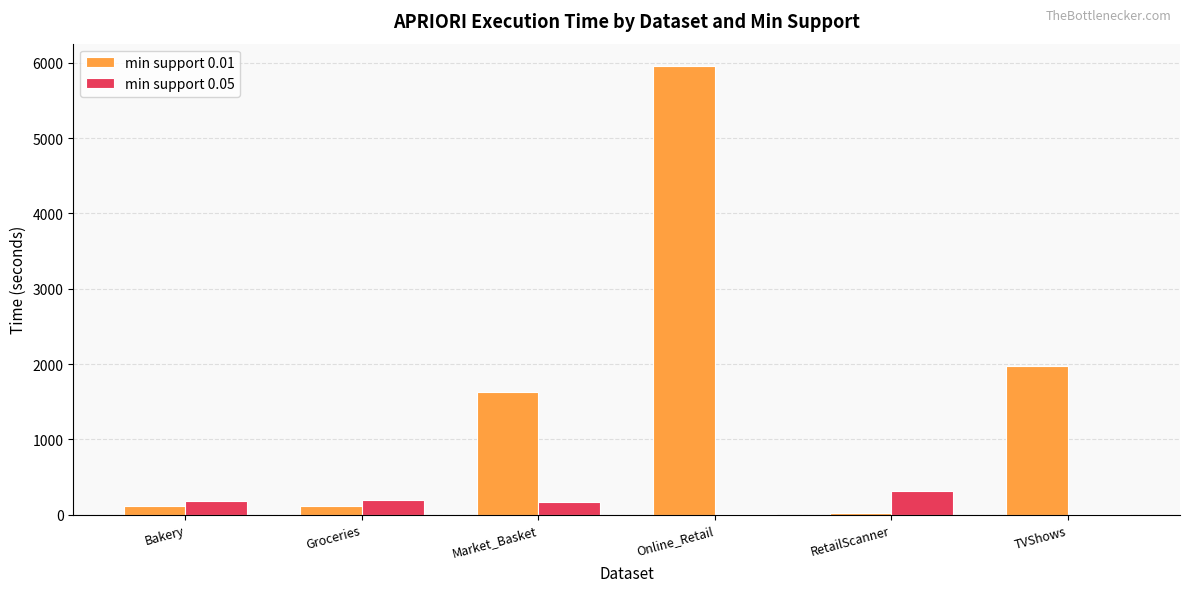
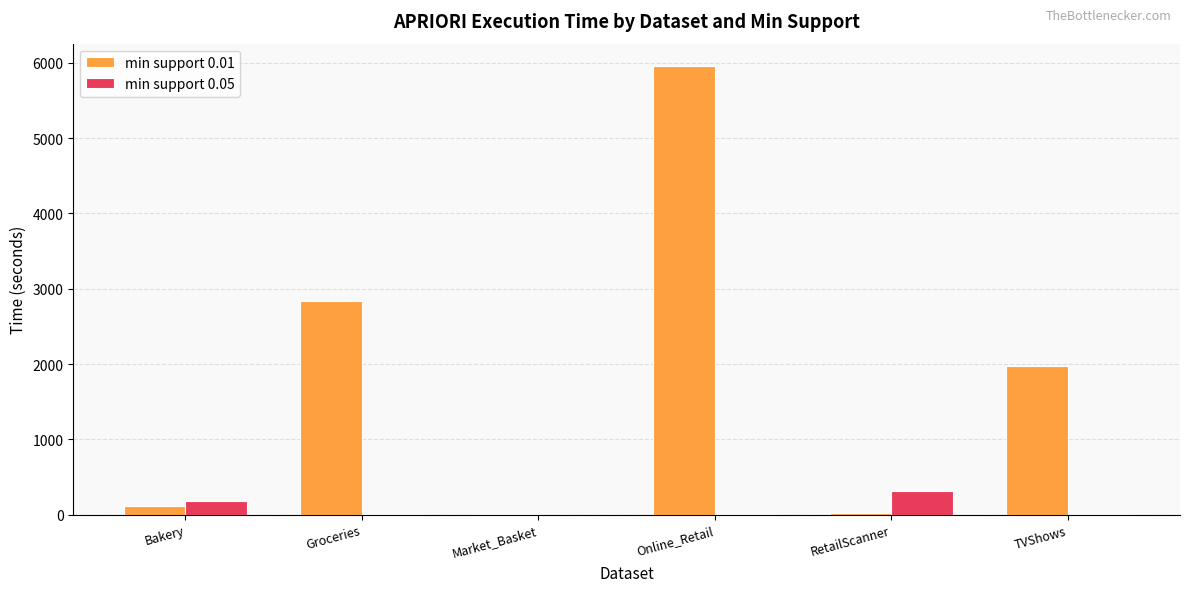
min support 0.01, Groceries: 100 -> 2800
min support 0.05, Groceries: 200 -> 0
min support 0.01, Market_Basket: 1600 -> 0
min support 0.05, Market_Basket: 200 -> 0
